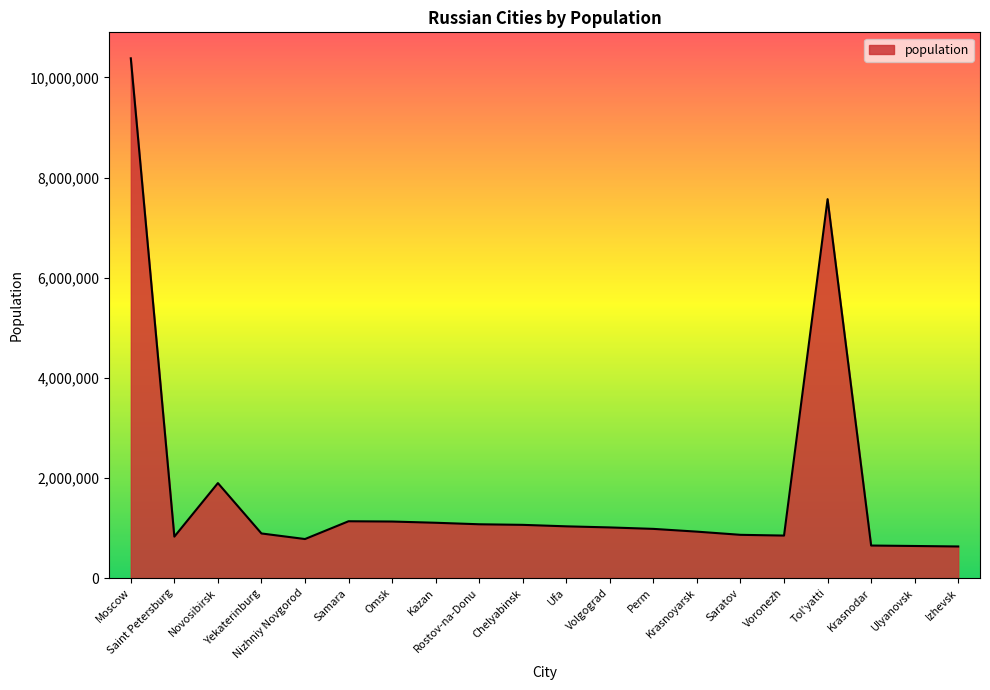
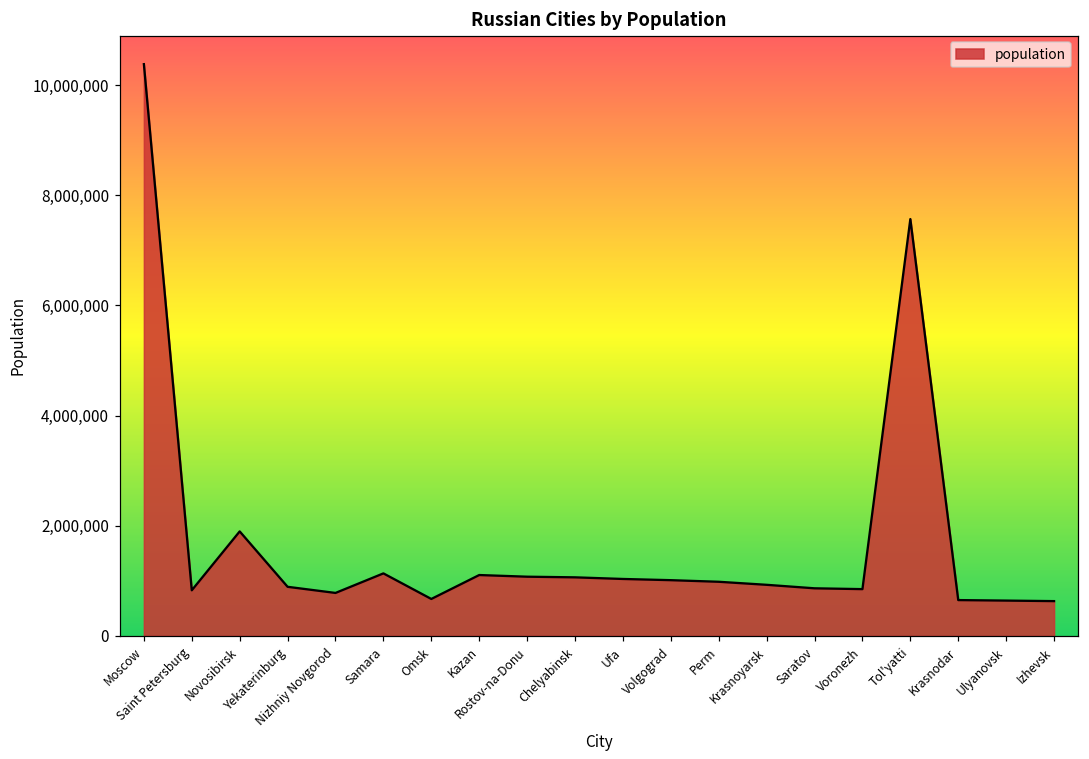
Omsk: 1,100,000 -> 700,000
